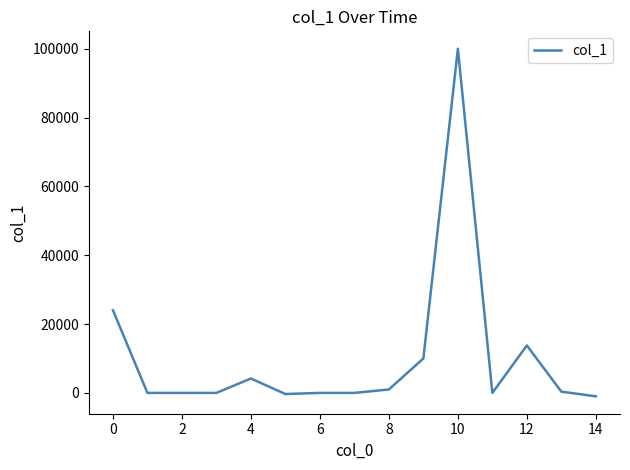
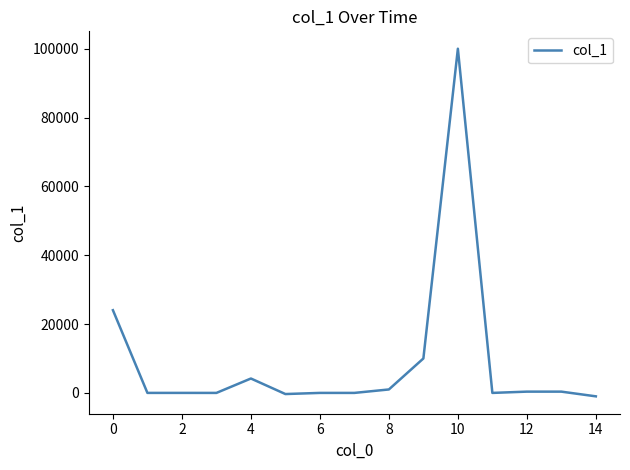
12: 14000 -> 0
